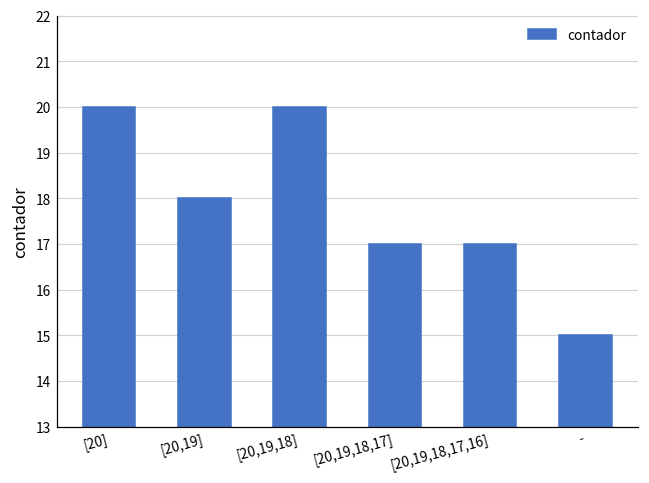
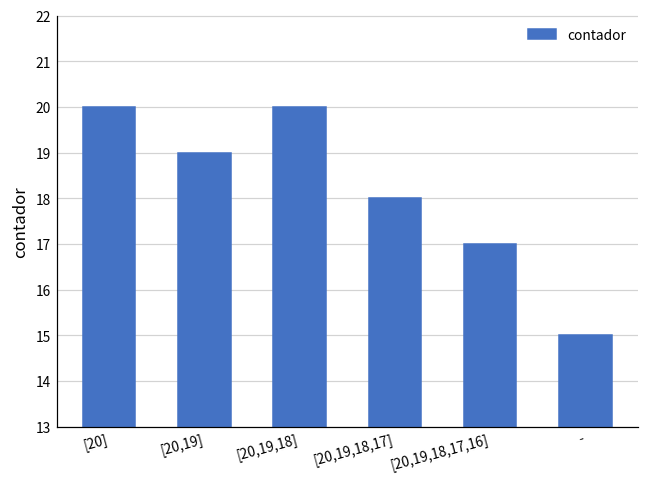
[20,19]: 18 -> 19
[20,19,18,17]: 17 -> 18
